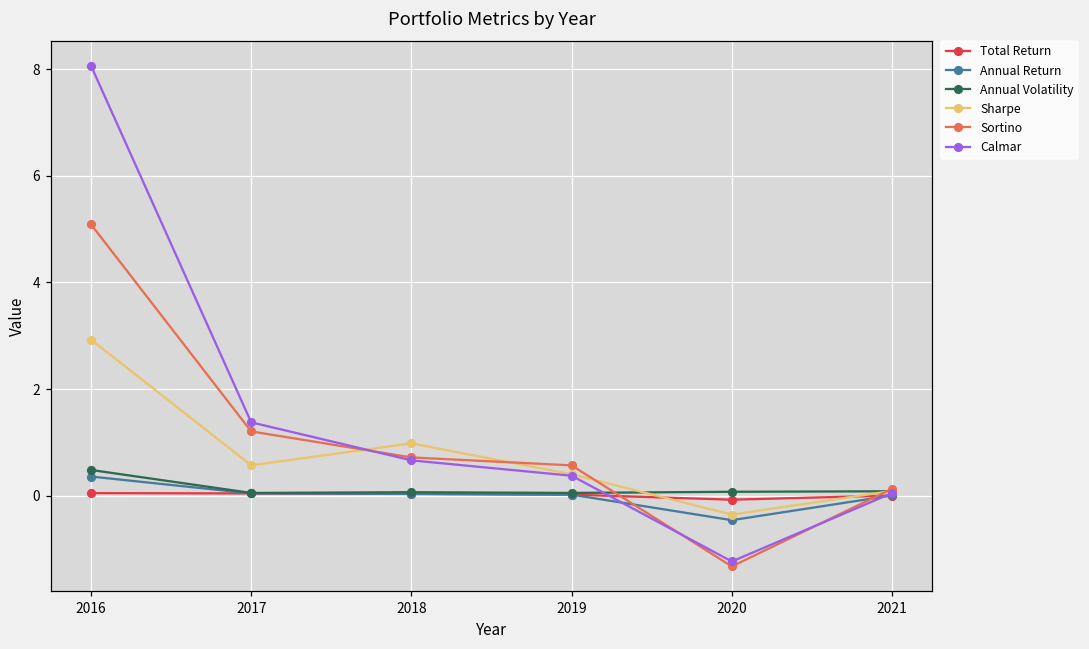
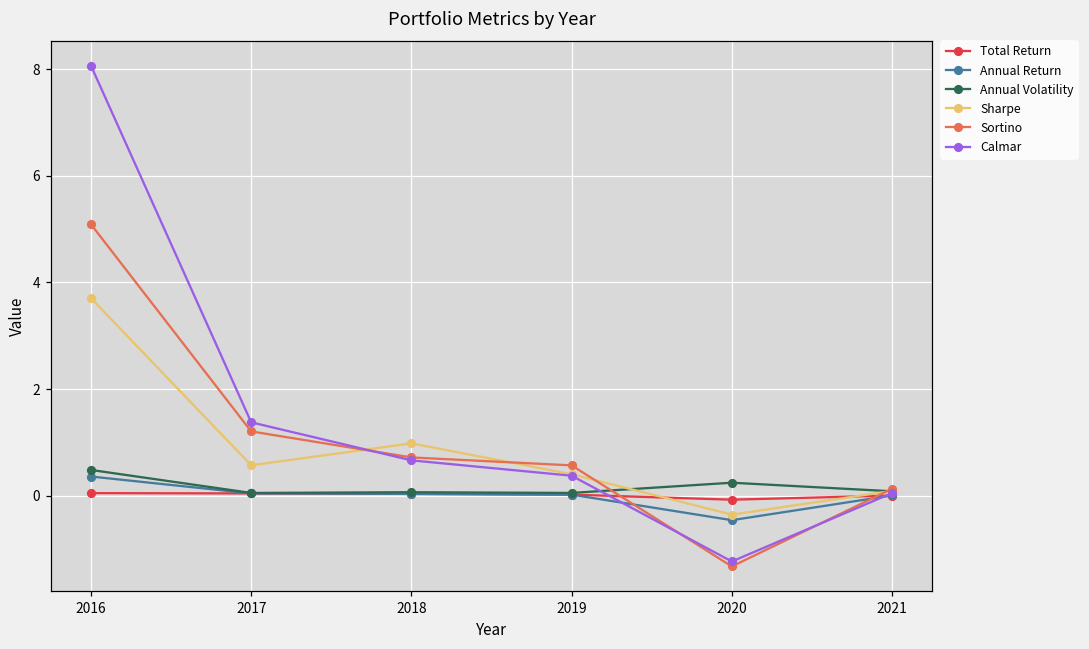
Sharpe, 2016: 2.9 -> 3.7
Annual Volatility, 2020: 0.1 -> 0.2
